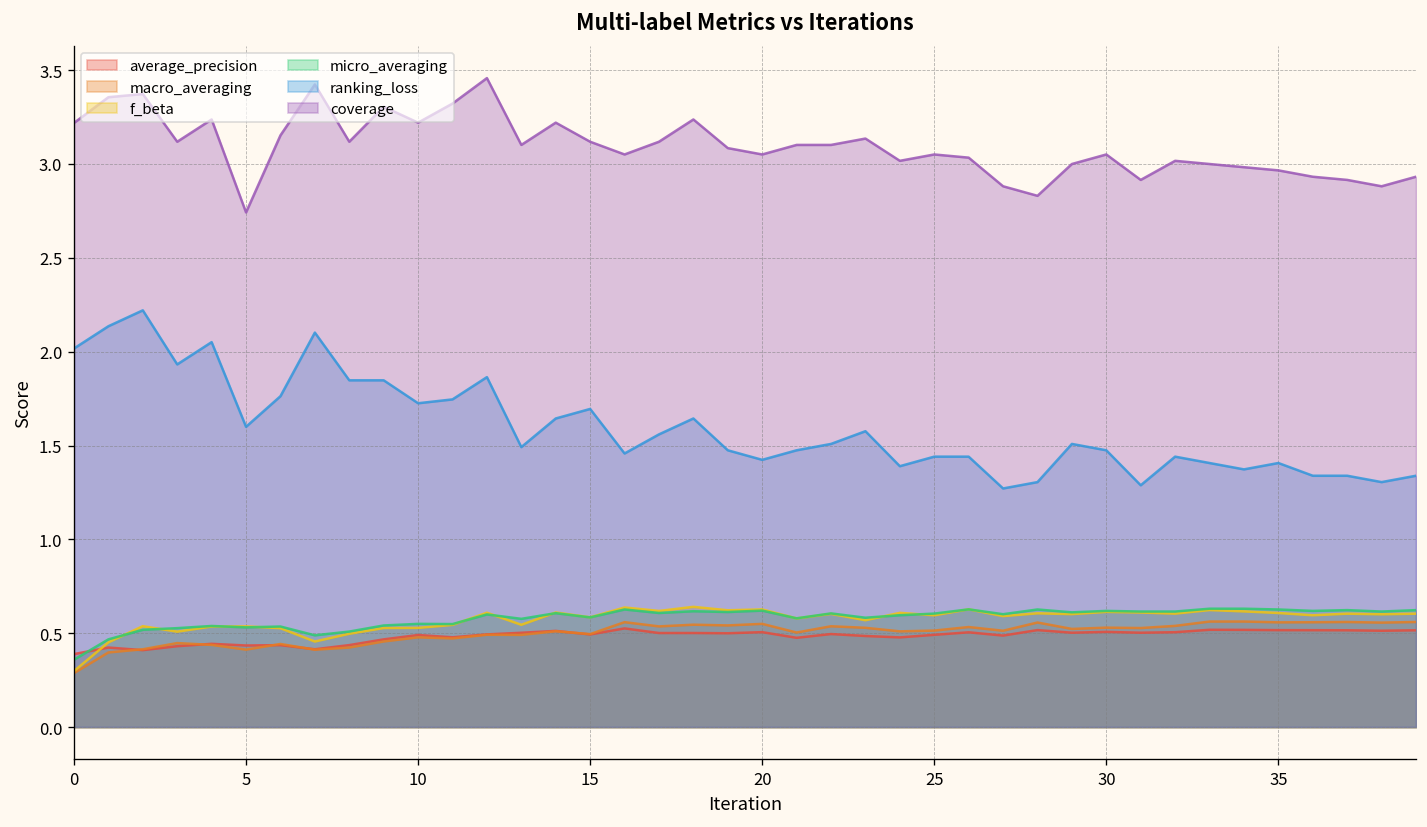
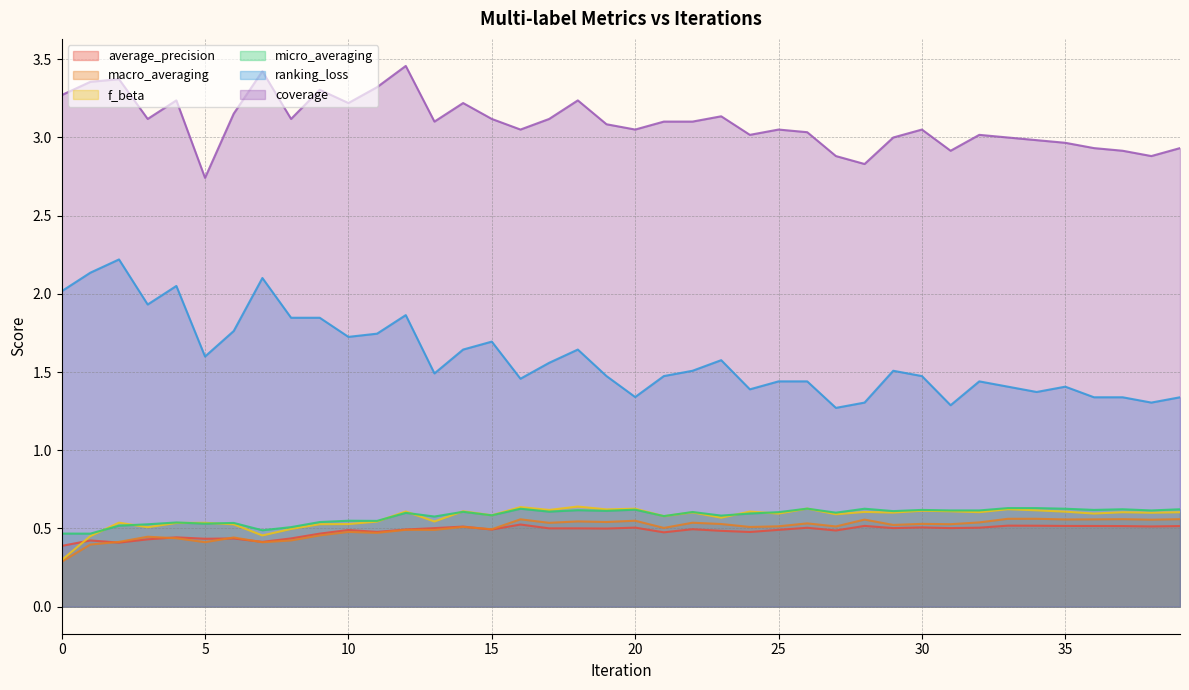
micro_averaging, 0: 0.36 -> 0.47
coverage, 0: 3.22 -> 3.27
ranking_loss, 20: 1.42 -> 1.34
